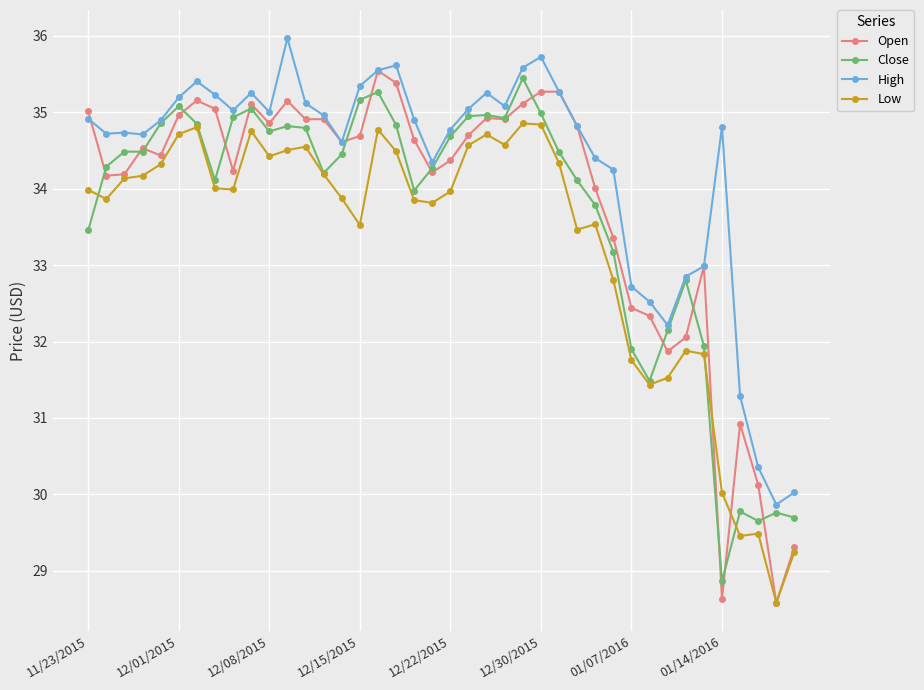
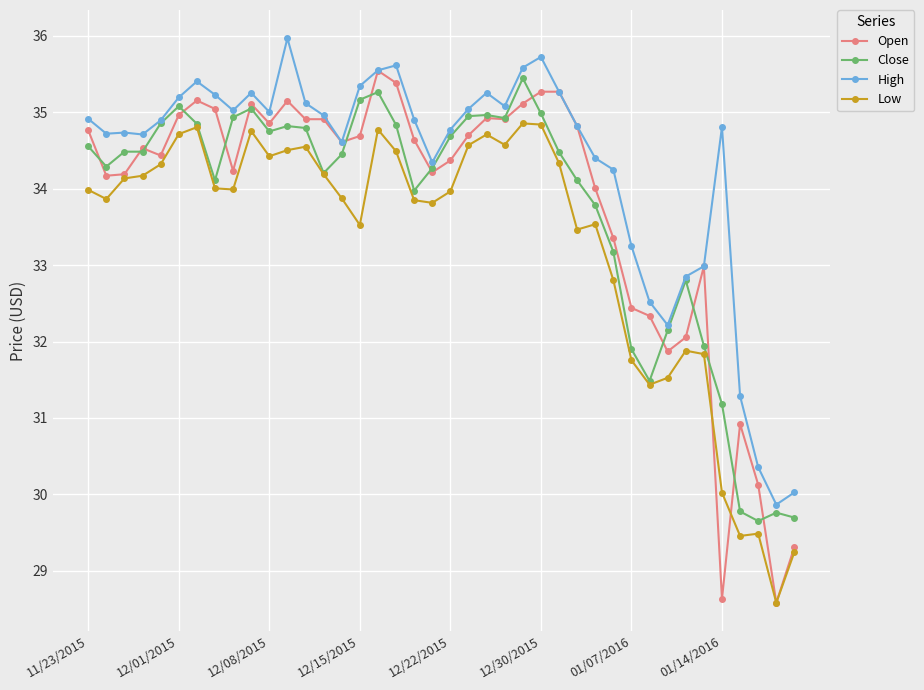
Open, 11/23/2015: 35.0 -> 34.8
Close, 11/23/2015: 33.5 -> 34.6
High, 01/07/2016: 32.7 -> 33.3
Close, 01/14/2016: 28.9 -> 31.2
